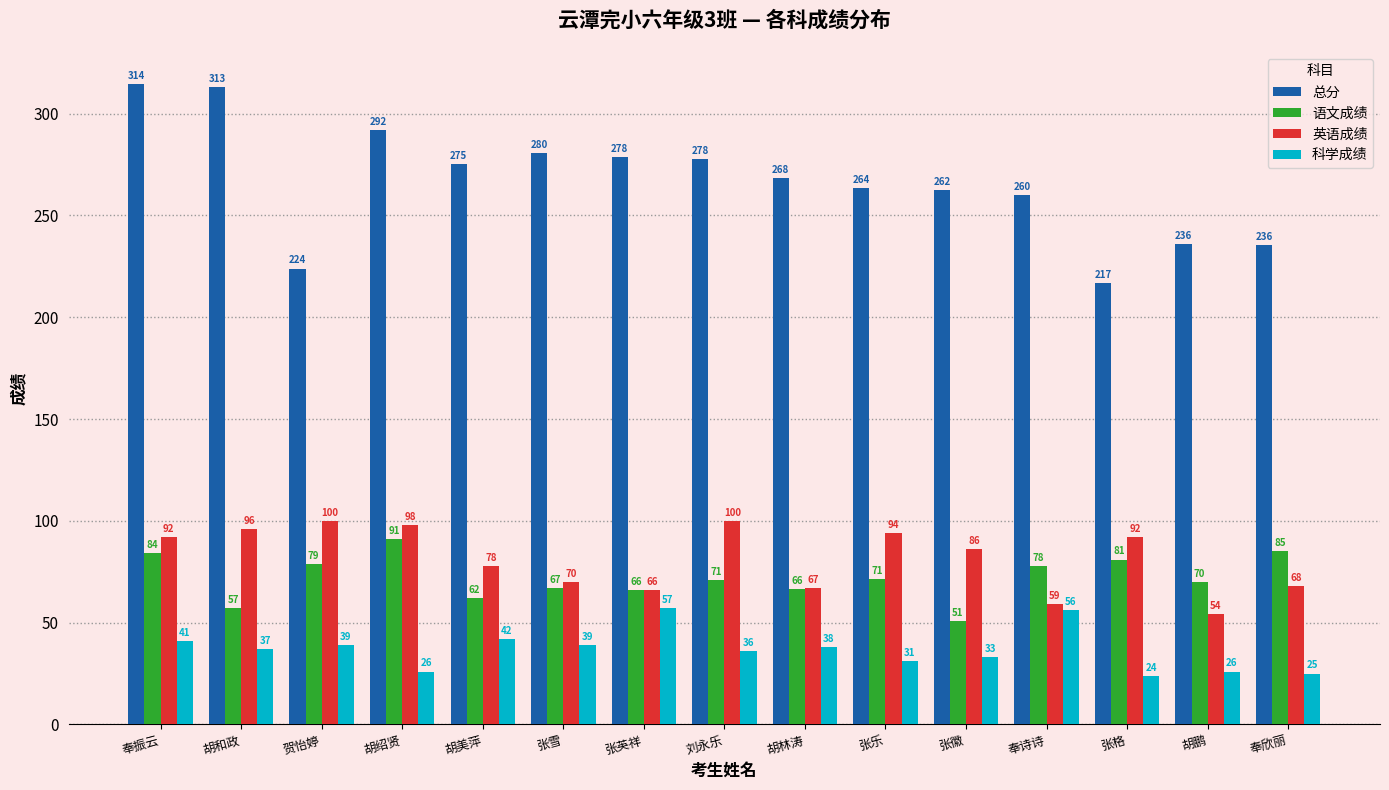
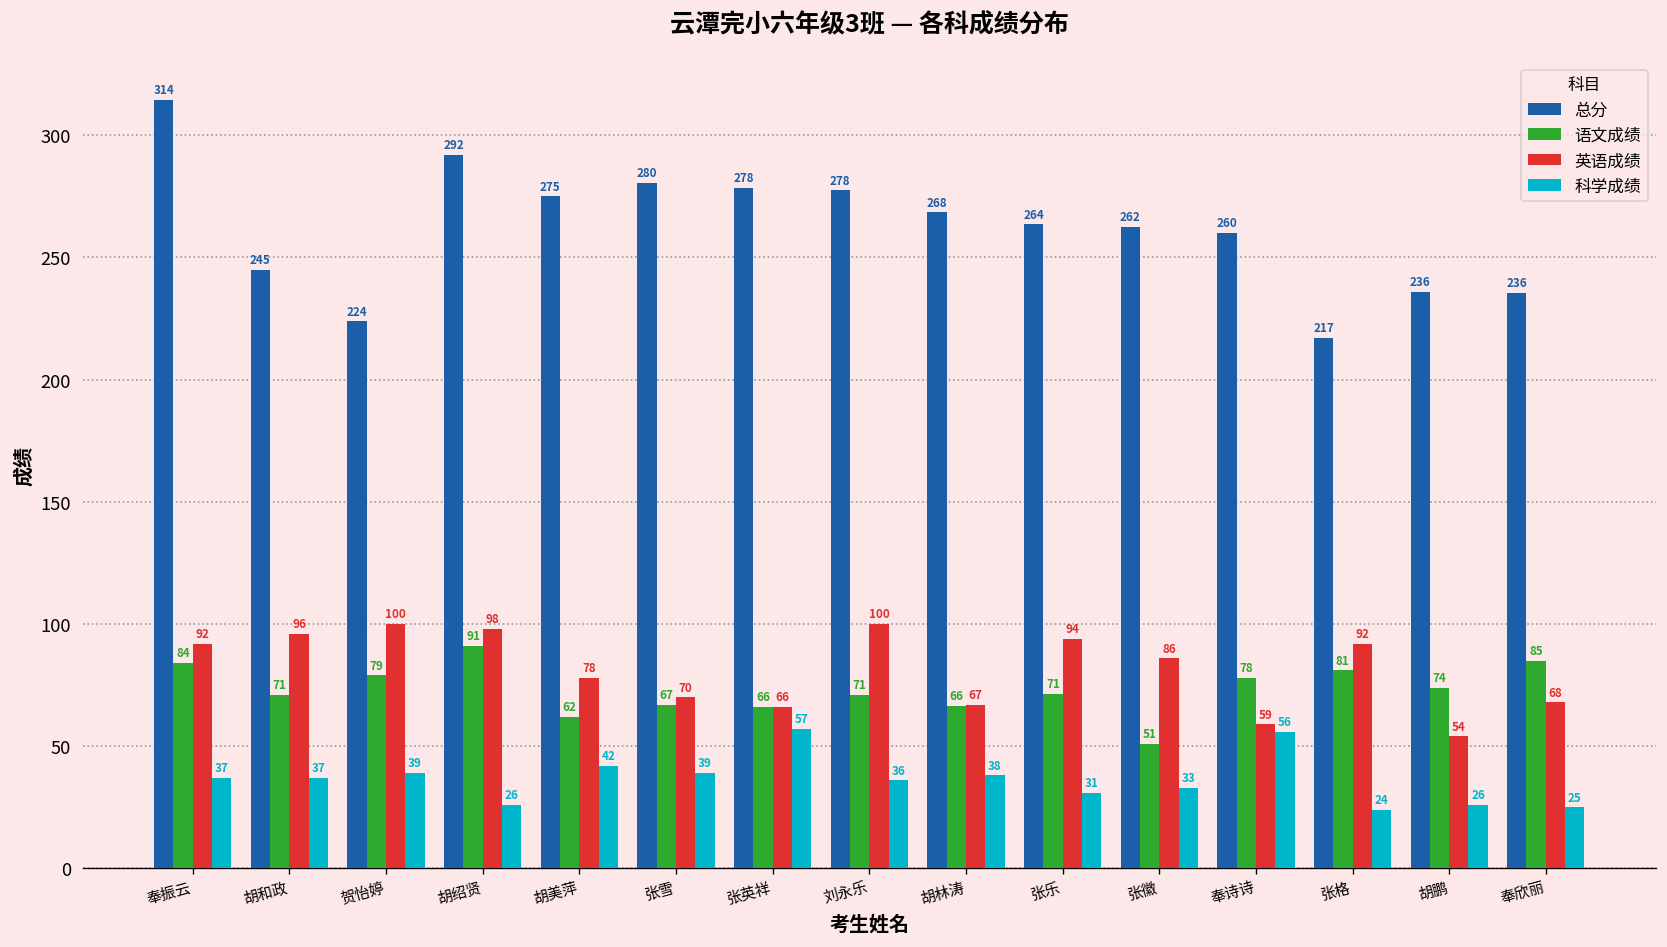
科学成绩, 奉振云: 41 -> 37
总分, 胡和政: 313 -> 245
语文成绩, 胡和政: 57 -> 71
语文成绩, 胡鹏: 70 -> 74
